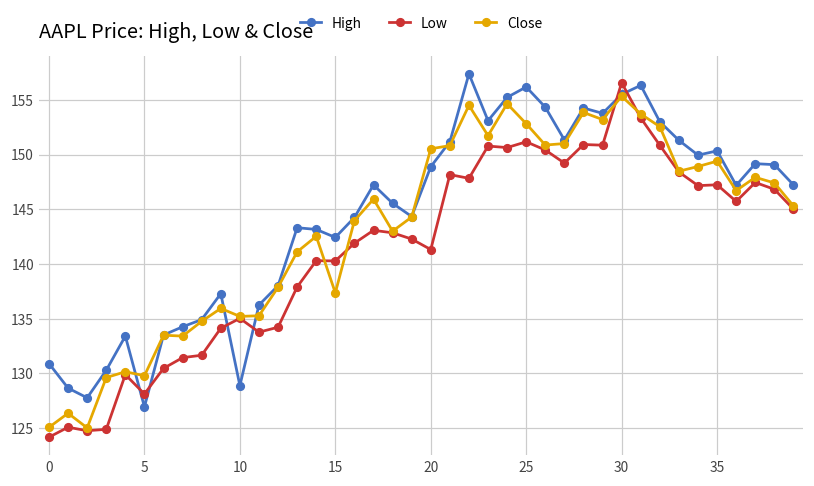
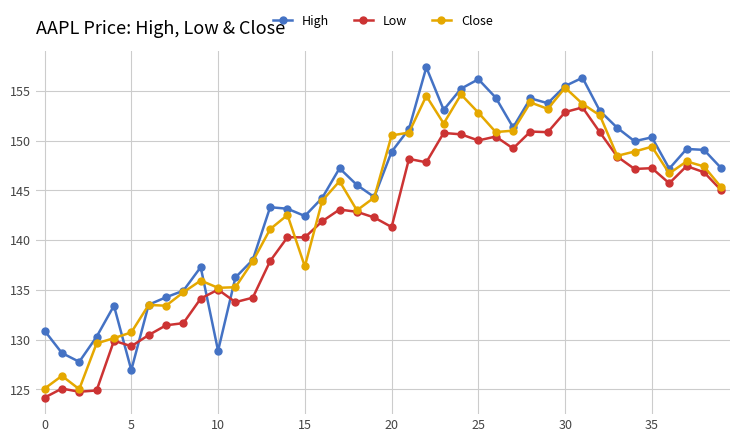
Low, 5: 128 -> 129
Close, 5: 130 -> 131
Low, 25: 151 -> 150
Low, 30: 157 -> 153
